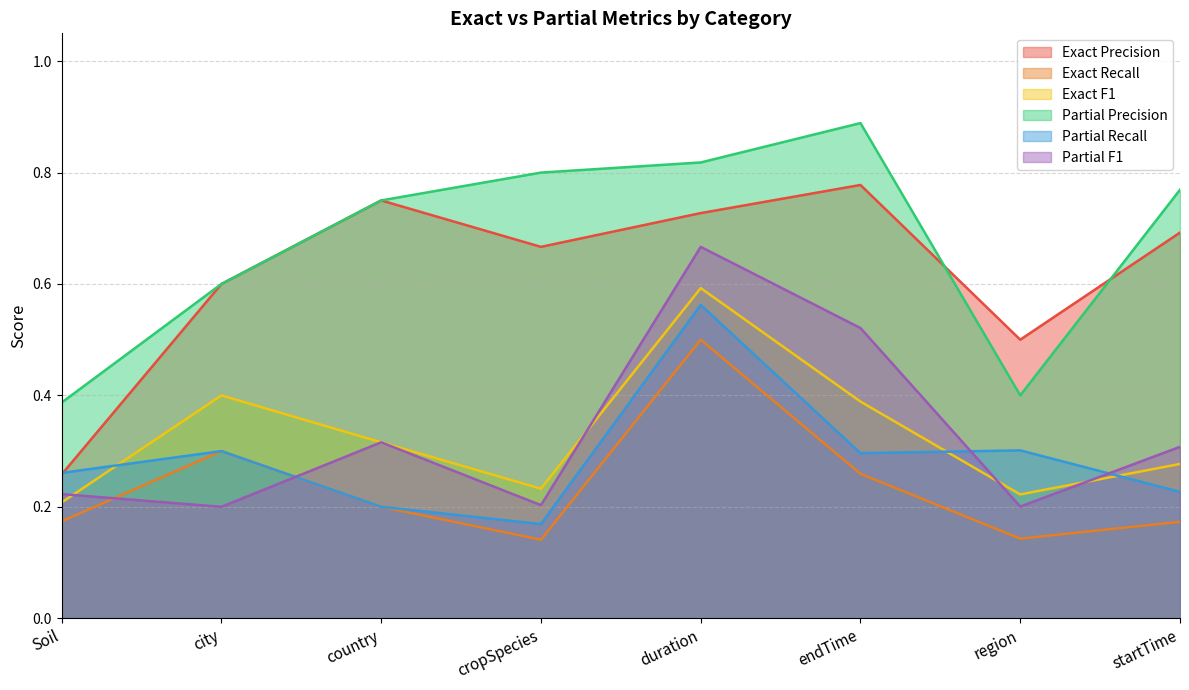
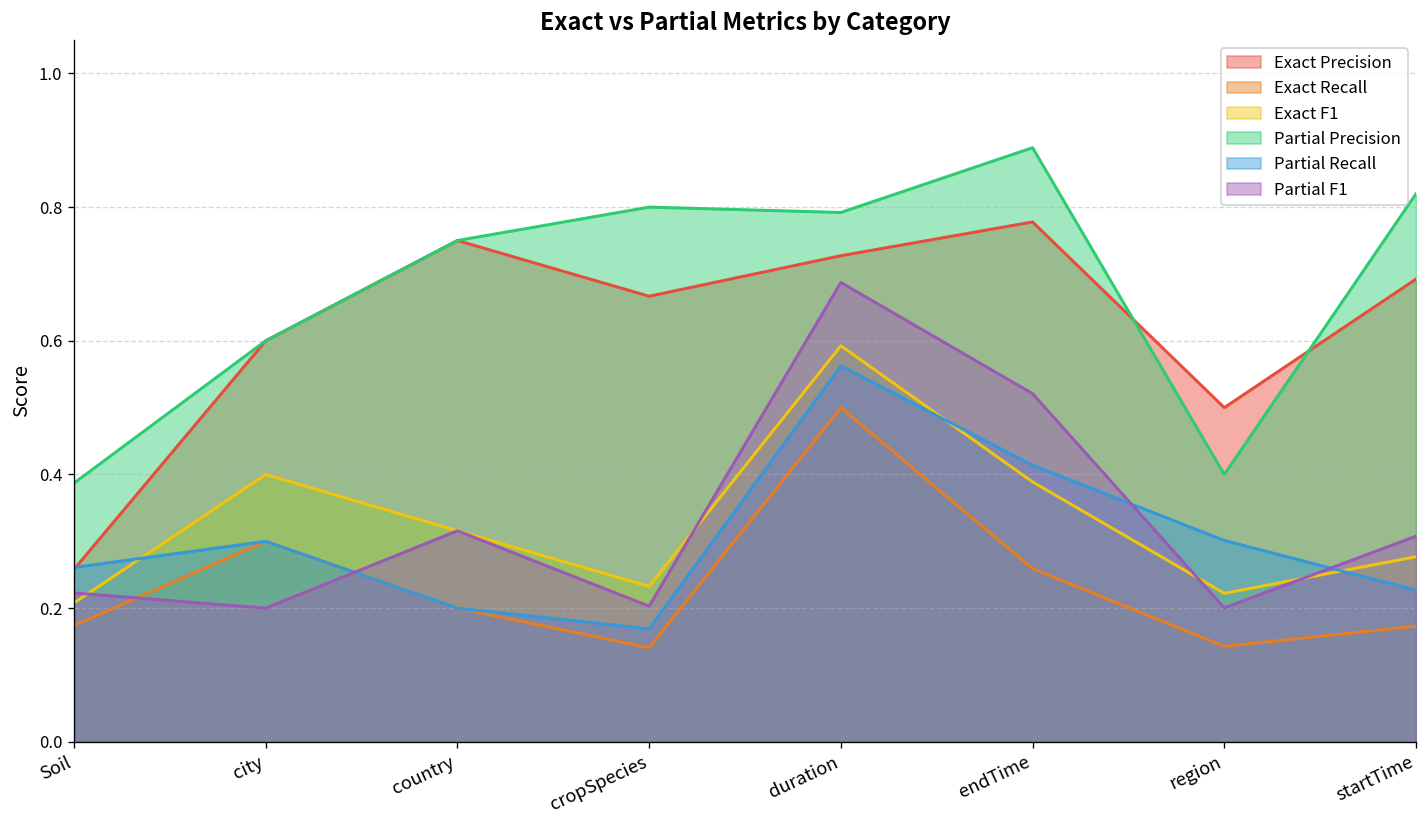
Partial Precision, duration: 0.82 -> 0.79
Partial F1, duration: 0.67 -> 0.69
Partial Recall, endTime: 0.30 -> 0.41
Partial Precision, startTime: 0.77 -> 0.82
